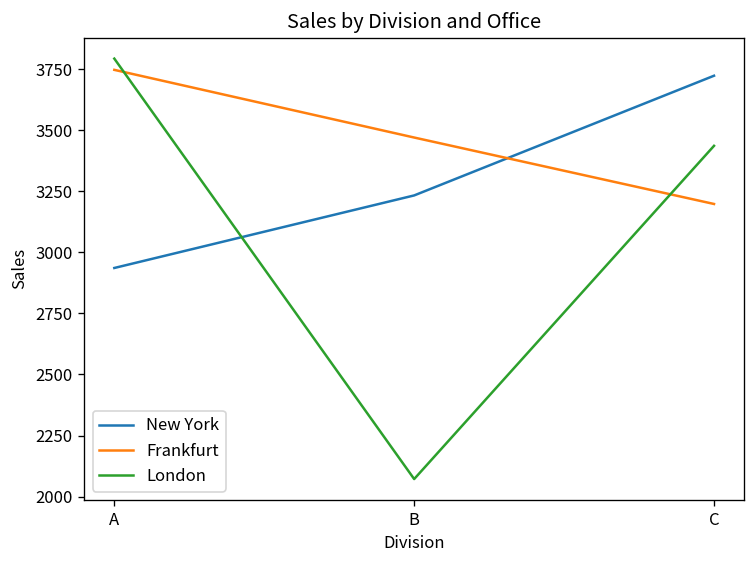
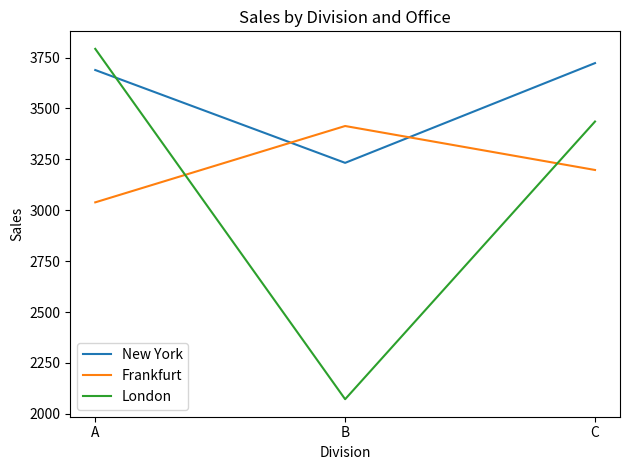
New York, A: 2940 -> 3690
Frankfurt, A: 3750 -> 3040
Frankfurt, B: 3470 -> 3410
